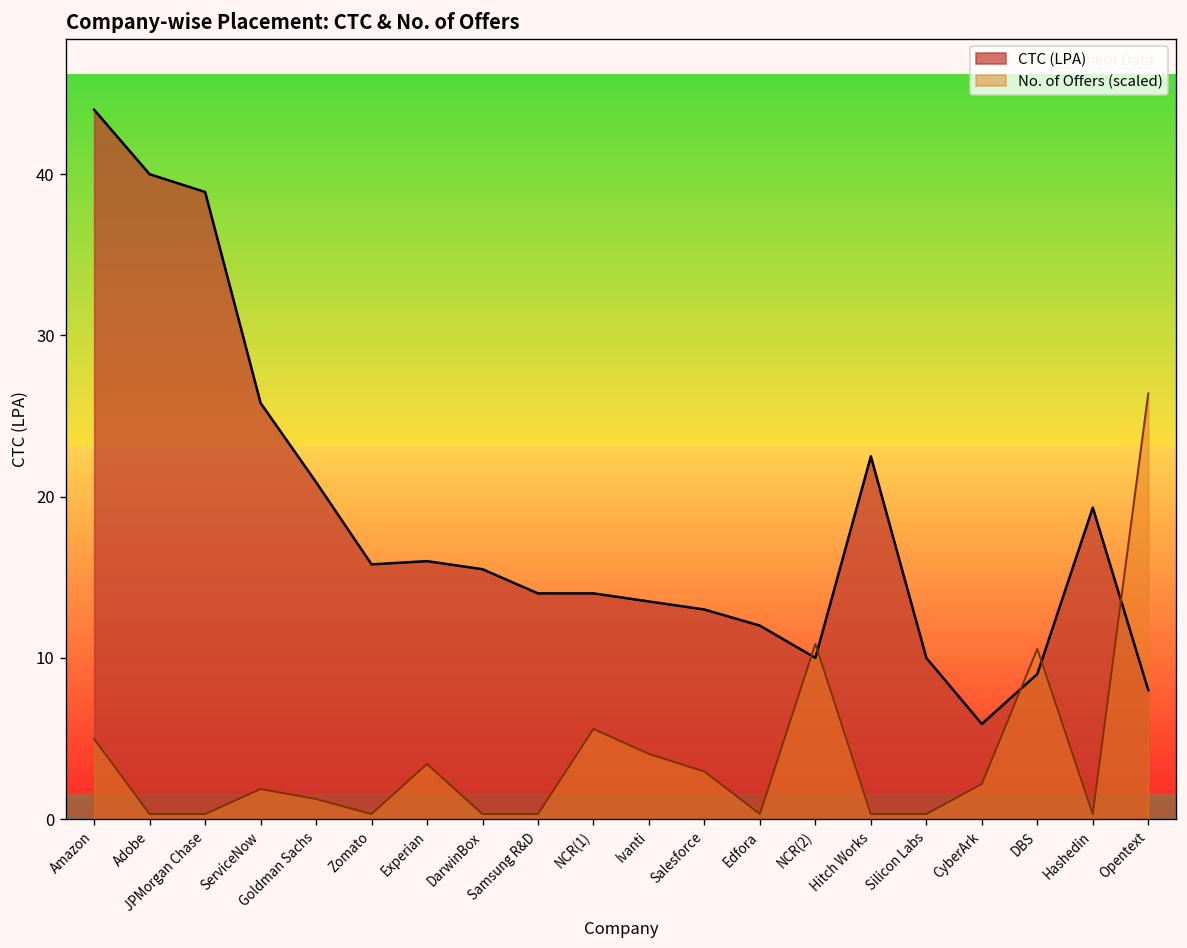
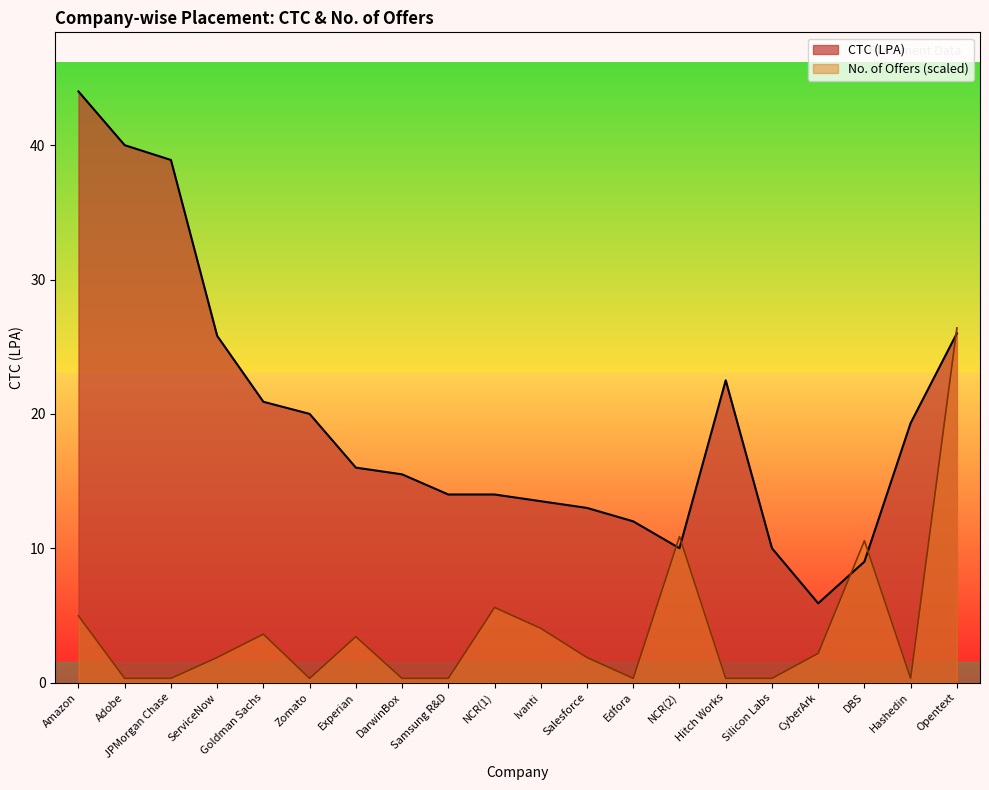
No. of Offers (scaled), Goldman Sachs: 1.2 -> 3.6
CTC (LPA), Zomato: 15.8 -> 20.0
No. of Offers (scaled), Salesforce: 3.0 -> 1.9
CTC (LPA), Opentext: 8 -> 26
